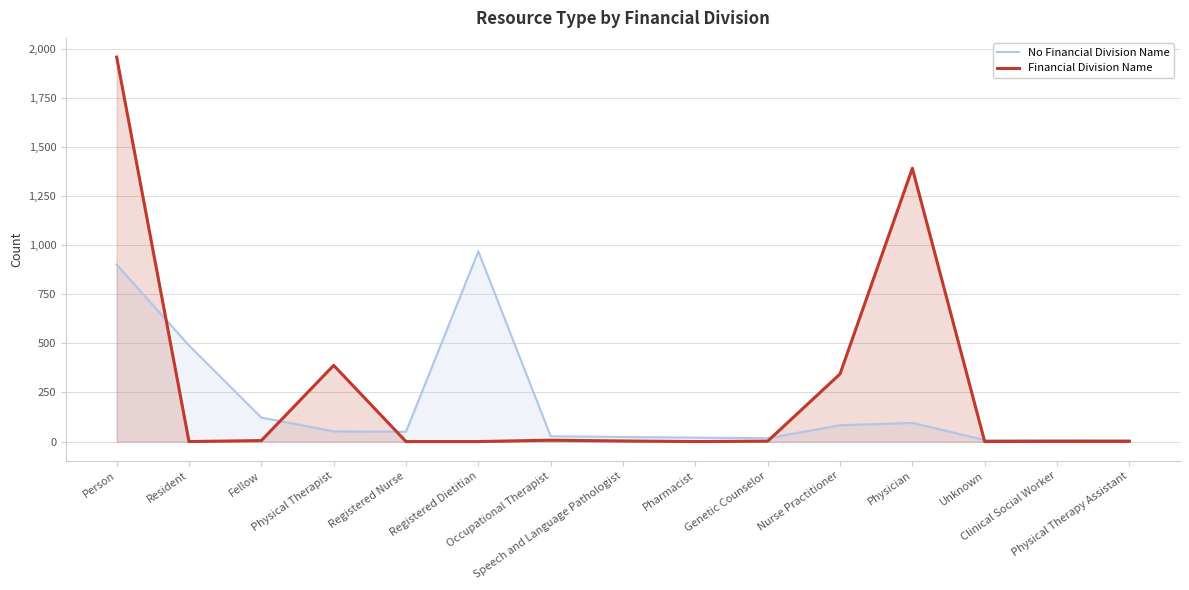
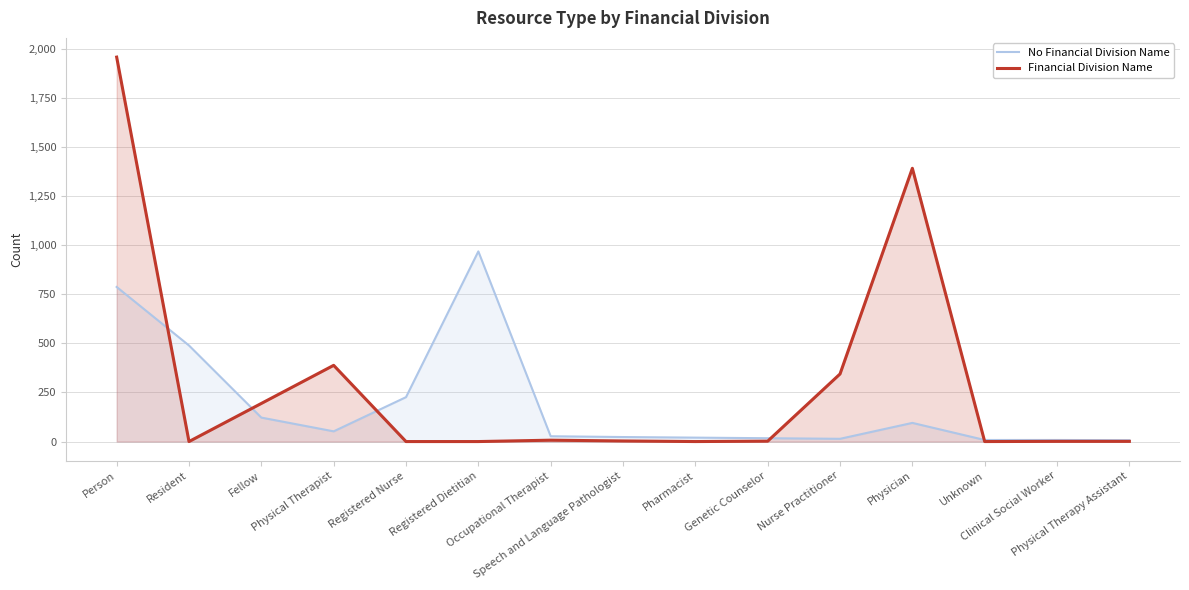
No Financial Division Name, Person: 900 -> 790
Financial Division Name, Fellow: 10 -> 190
No Financial Division Name, Registered Nurse: 50 -> 230
No Financial Division Name, Nurse Practitioner: 80 -> 10
